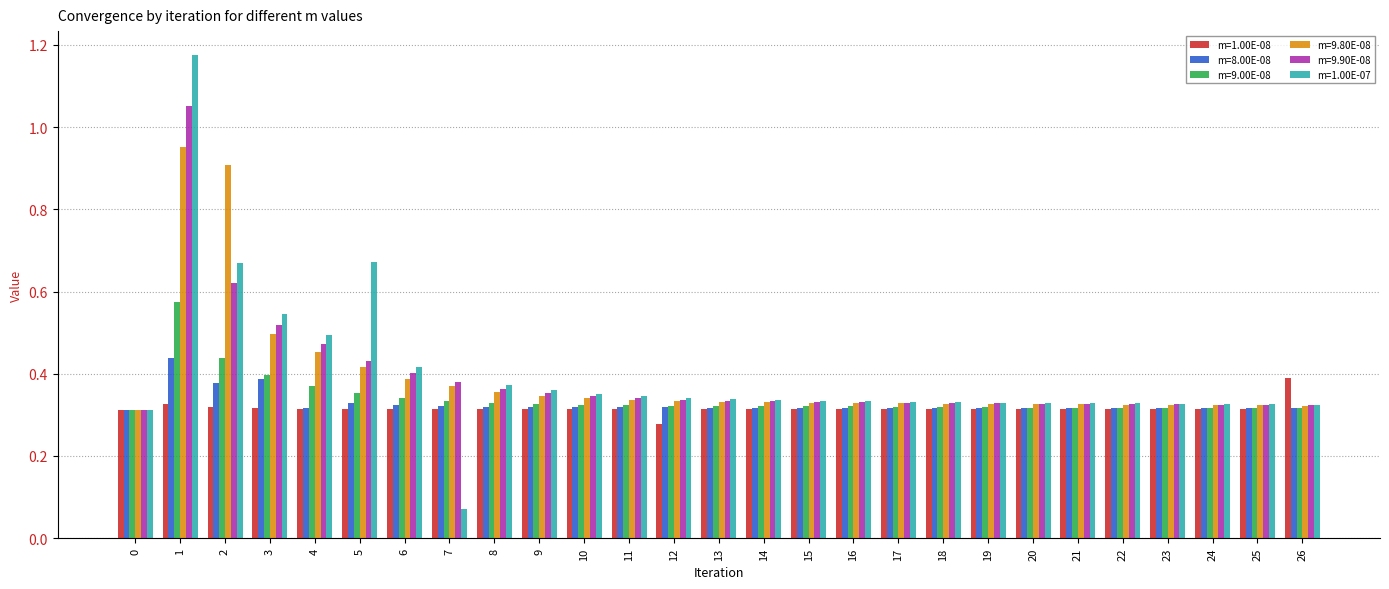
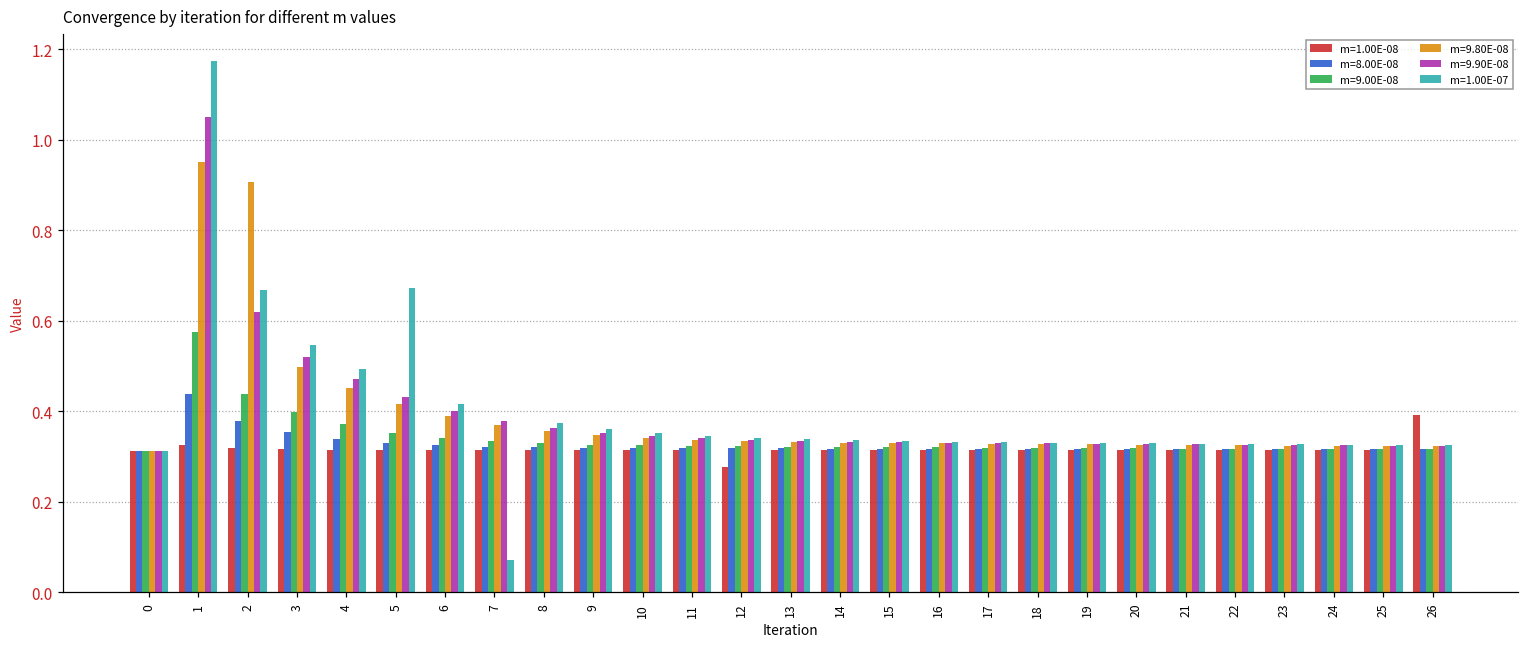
m=8.00E-08, 3: 0.39 -> 0.35
m=8.00E-08, 4: 0.32 -> 0.34
